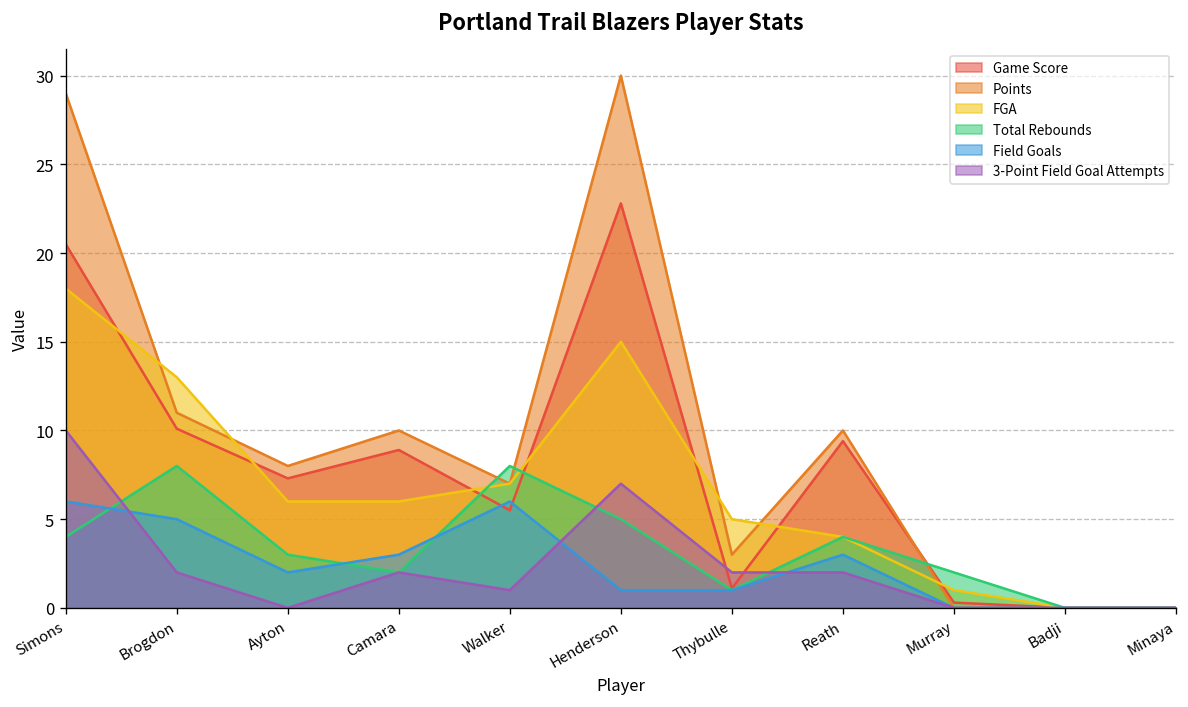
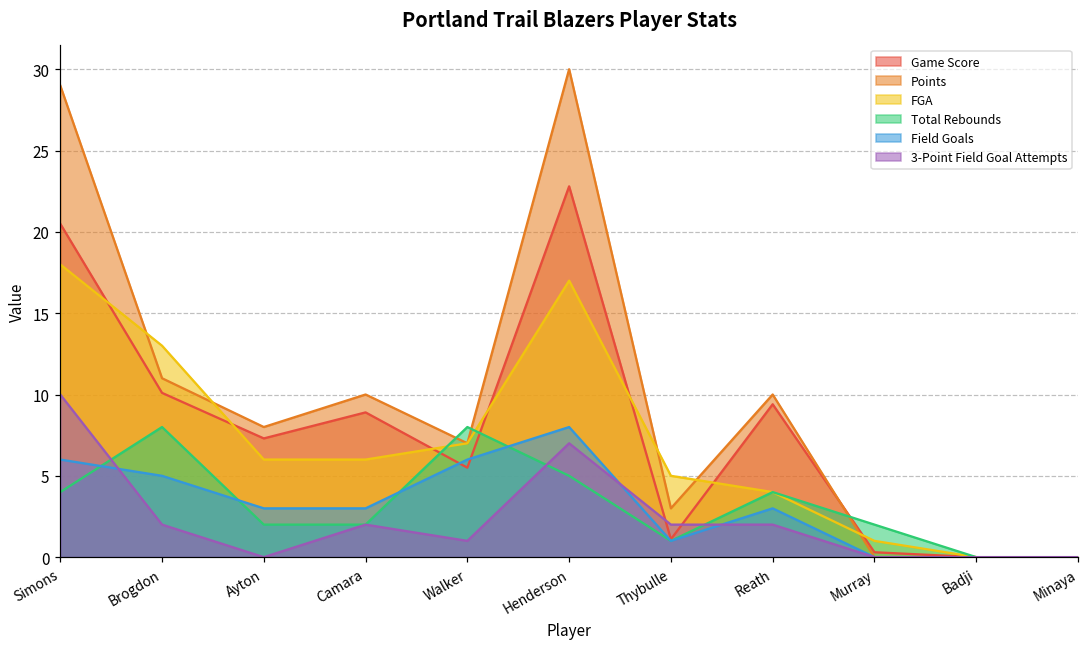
Total Rebounds, Ayton: 3 -> 2
Field Goals, Ayton: 2 -> 3
FGA, Henderson: 15 -> 17
Field Goals, Henderson: 1 -> 8
